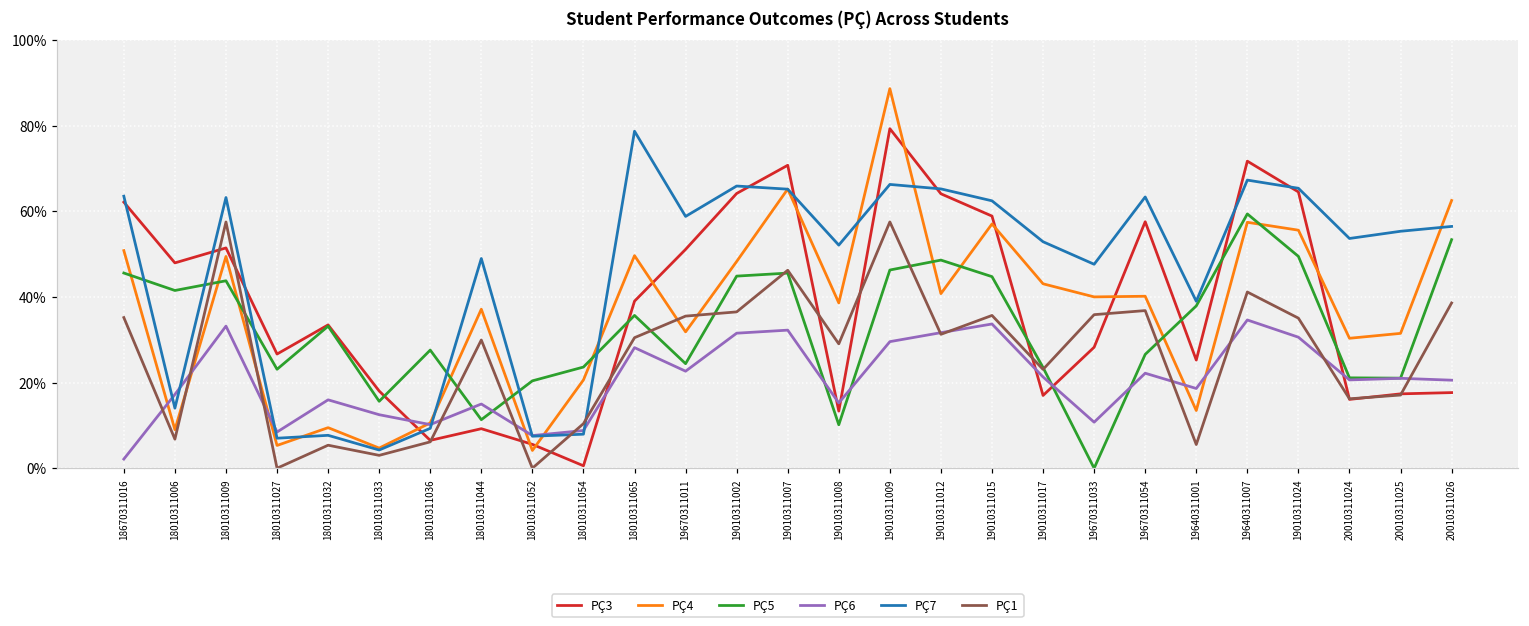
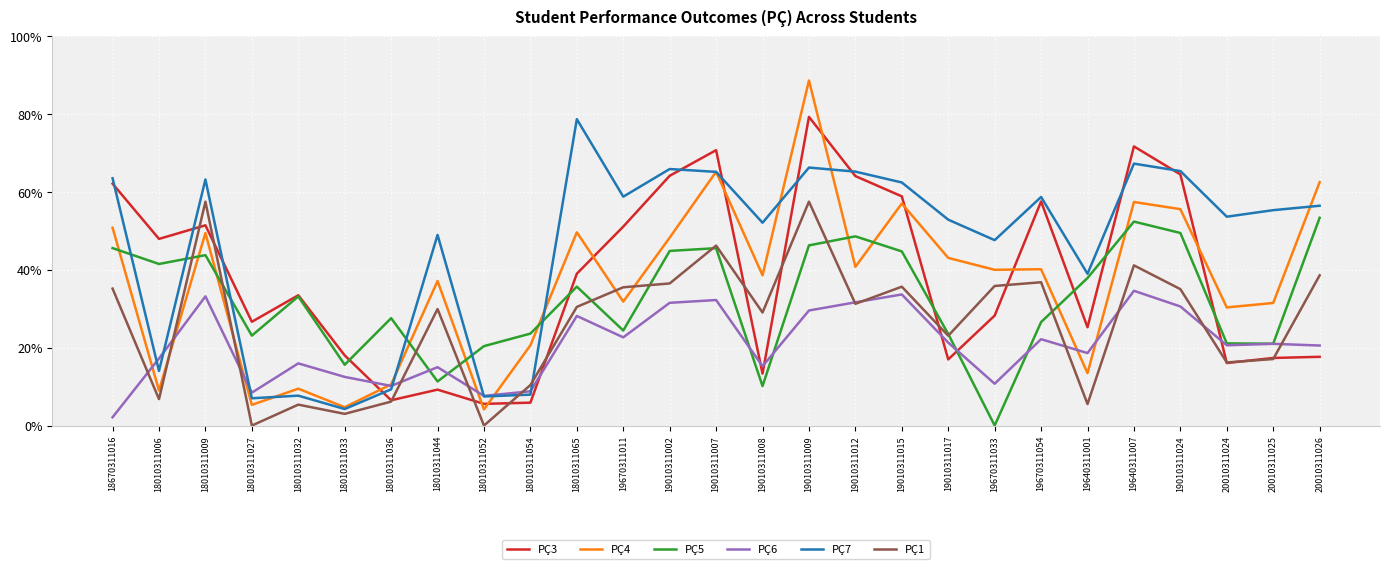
PÇ3, 18010311054: 1% -> 6%
PÇ7, 19670311054: 63% -> 59%
PÇ5, 19640311007: 59% -> 52%
